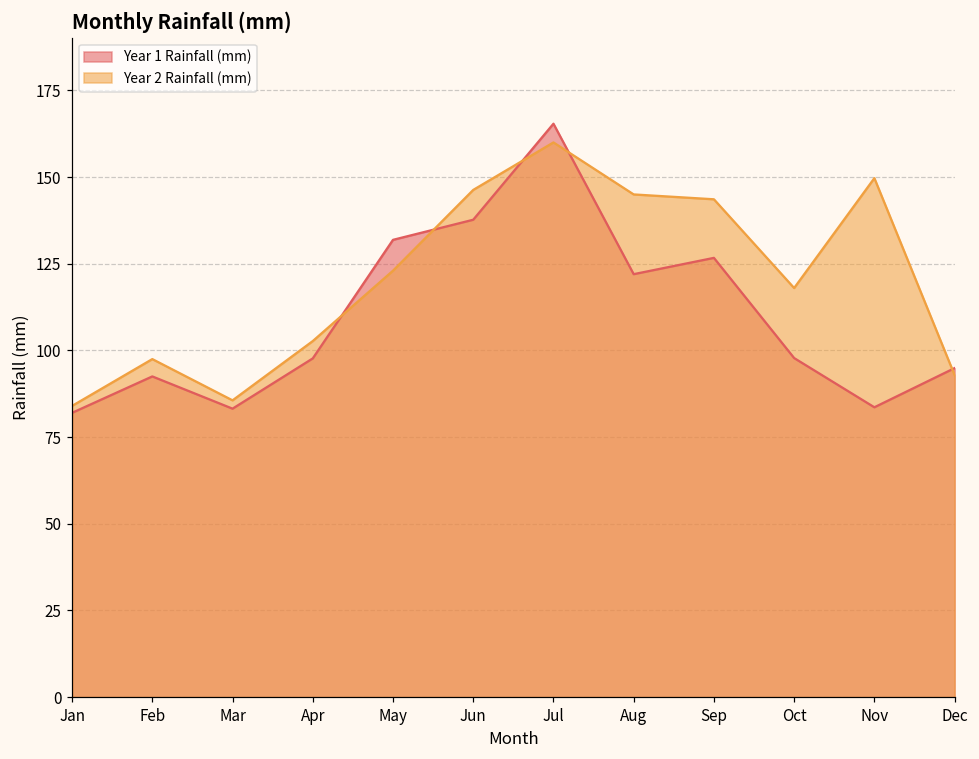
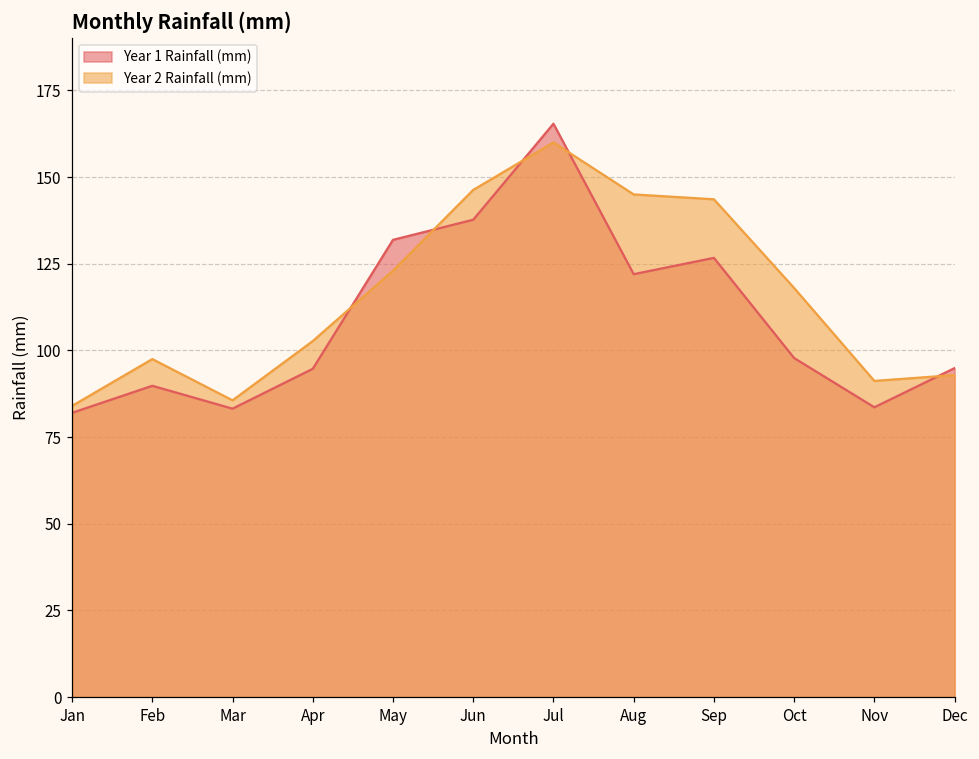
Year 1 Rainfall (mm), Feb: 93 -> 90
Year 1 Rainfall (mm), Apr: 98 -> 95
Year 2 Rainfall (mm), Nov: 150 -> 91
